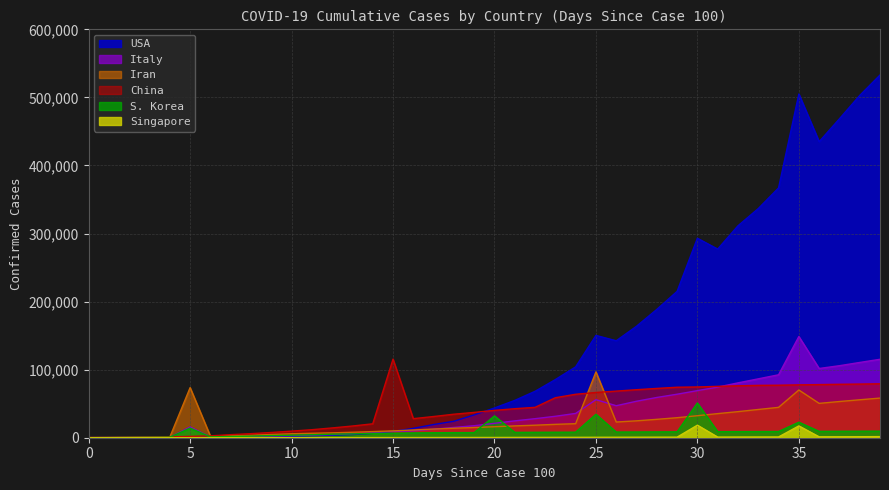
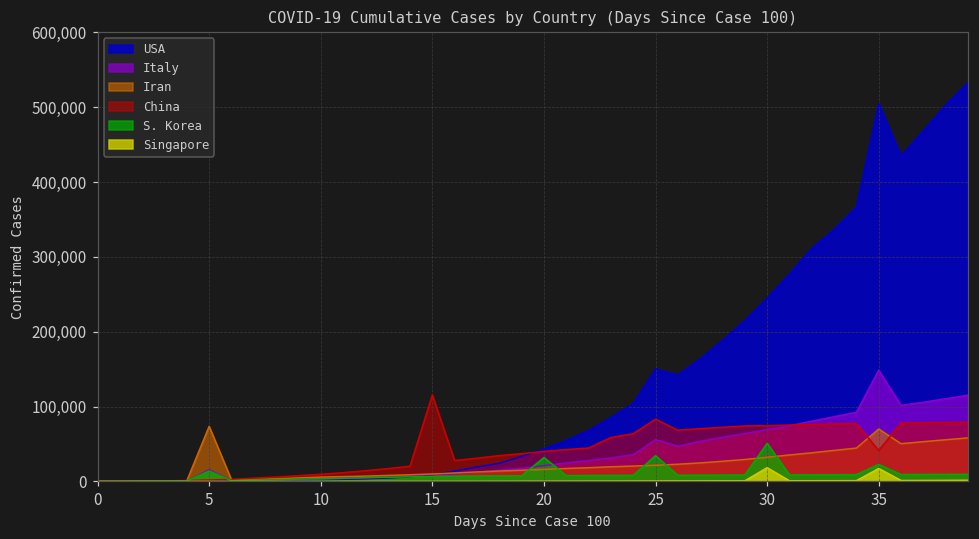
Iran, 25: 100,000 -> 20,000
China, 25: 70,000 -> 80,000
USA, 30: 290,000 -> 240,000
China, 35: 80,000 -> 40,000
